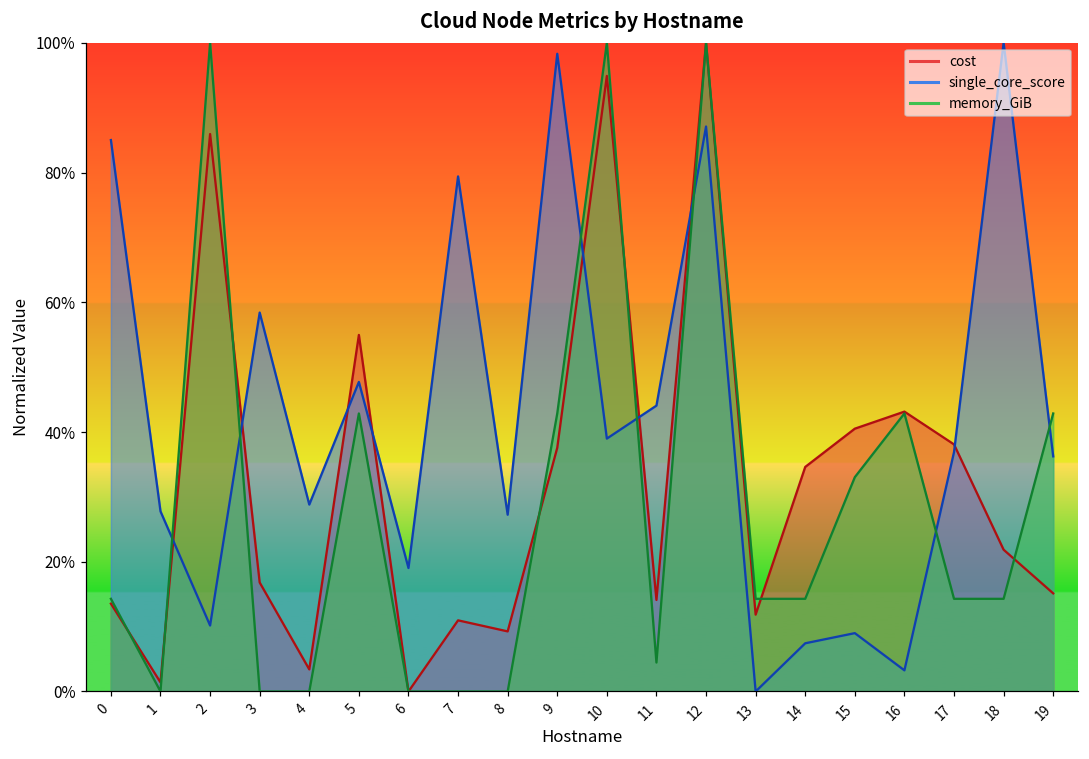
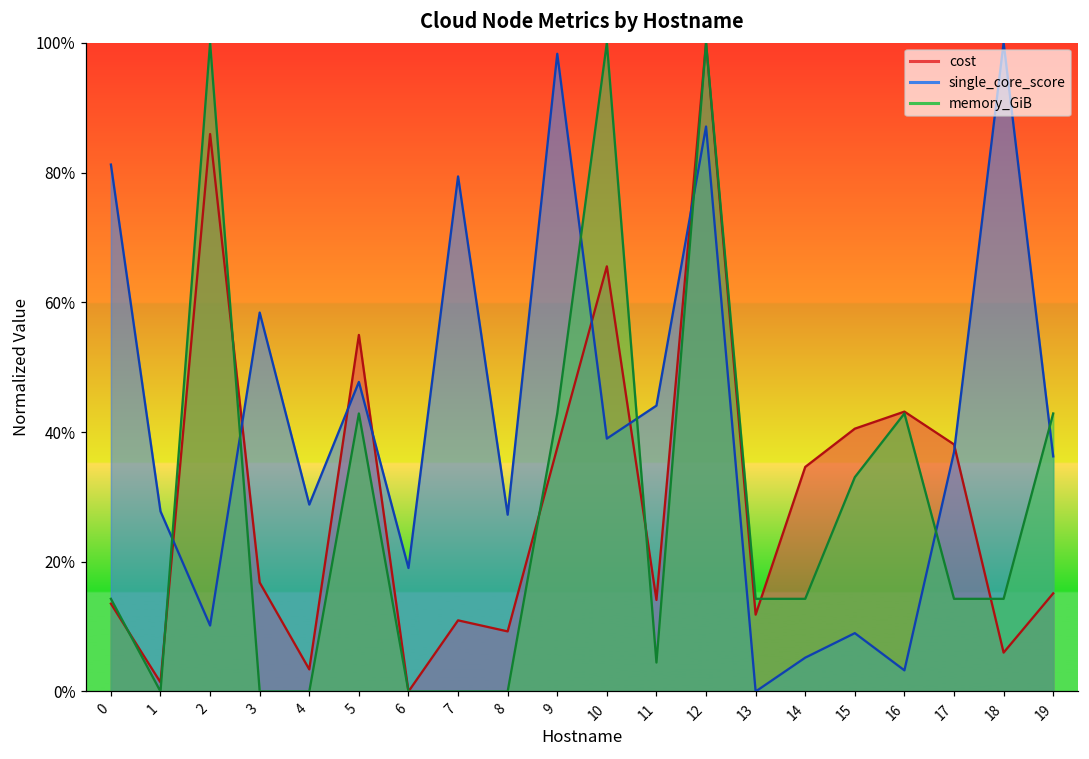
single_core_score, 0: 85% -> 81%
cost, 10: 95% -> 66%
single_core_score, 14: 7% -> 5%
cost, 18: 22% -> 6%
